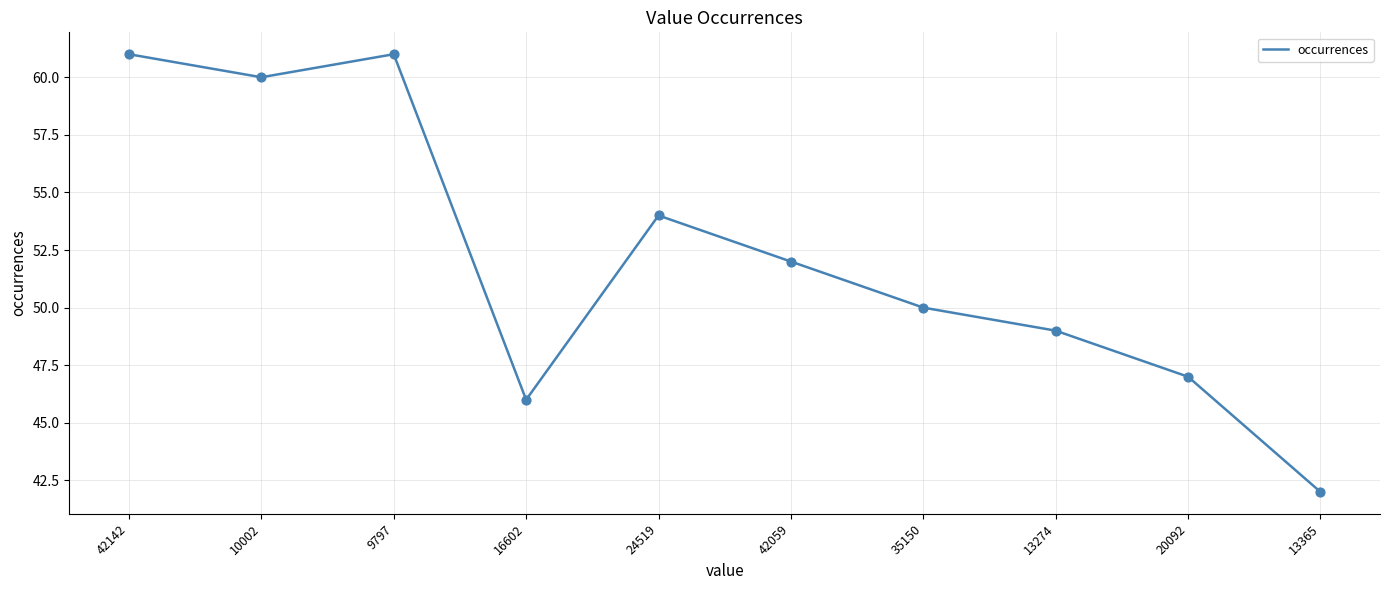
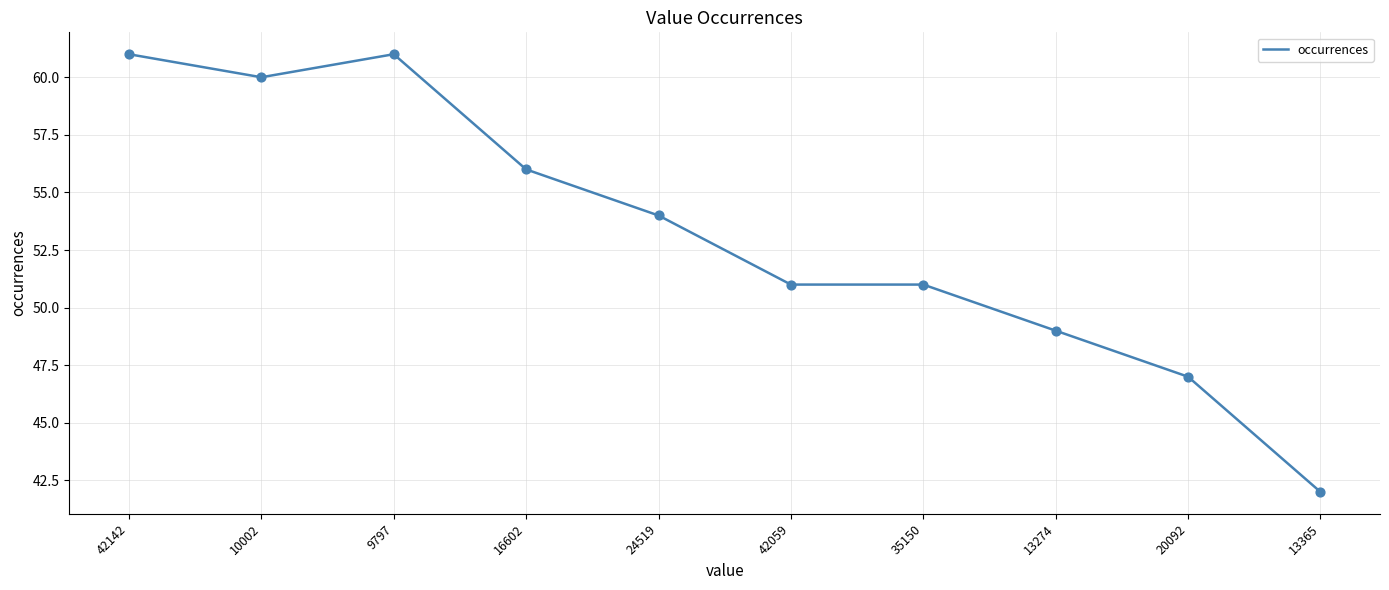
16602: 46 -> 56
42059: 52 -> 51
35150: 50 -> 51
